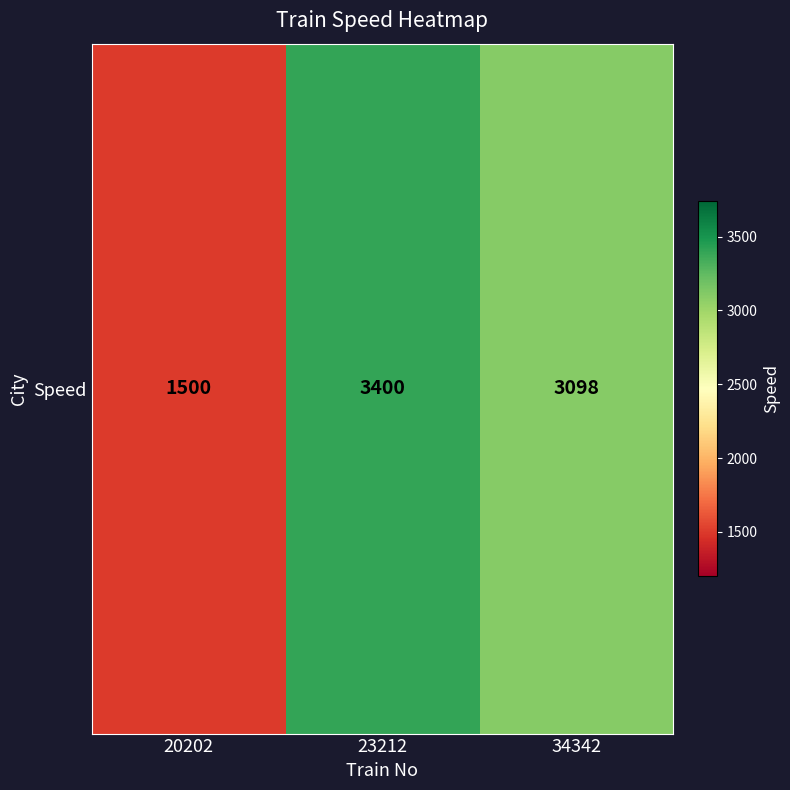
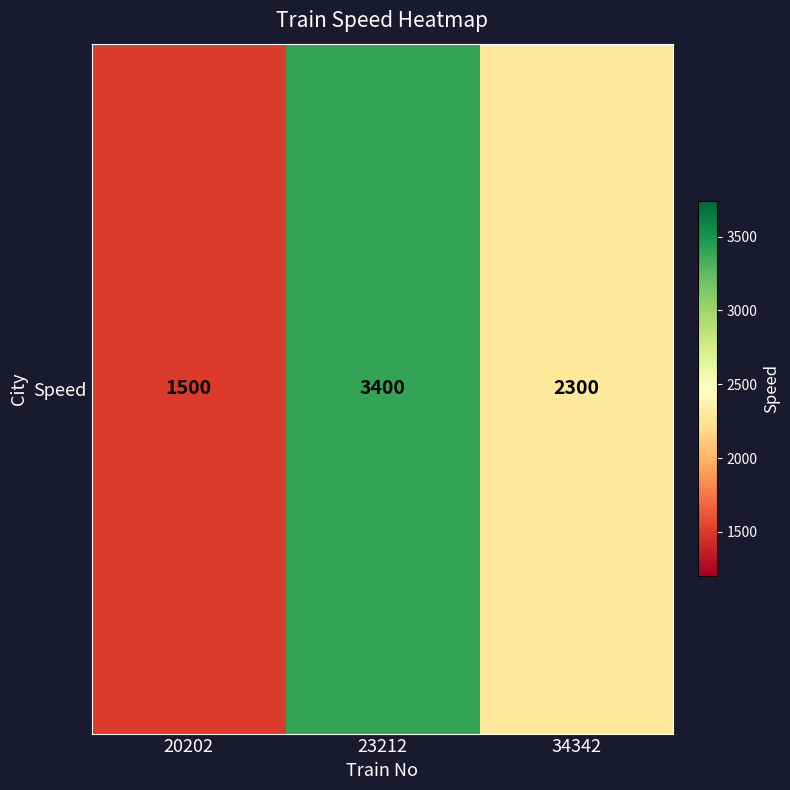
Speed, 34342: 3098 -> 2300
